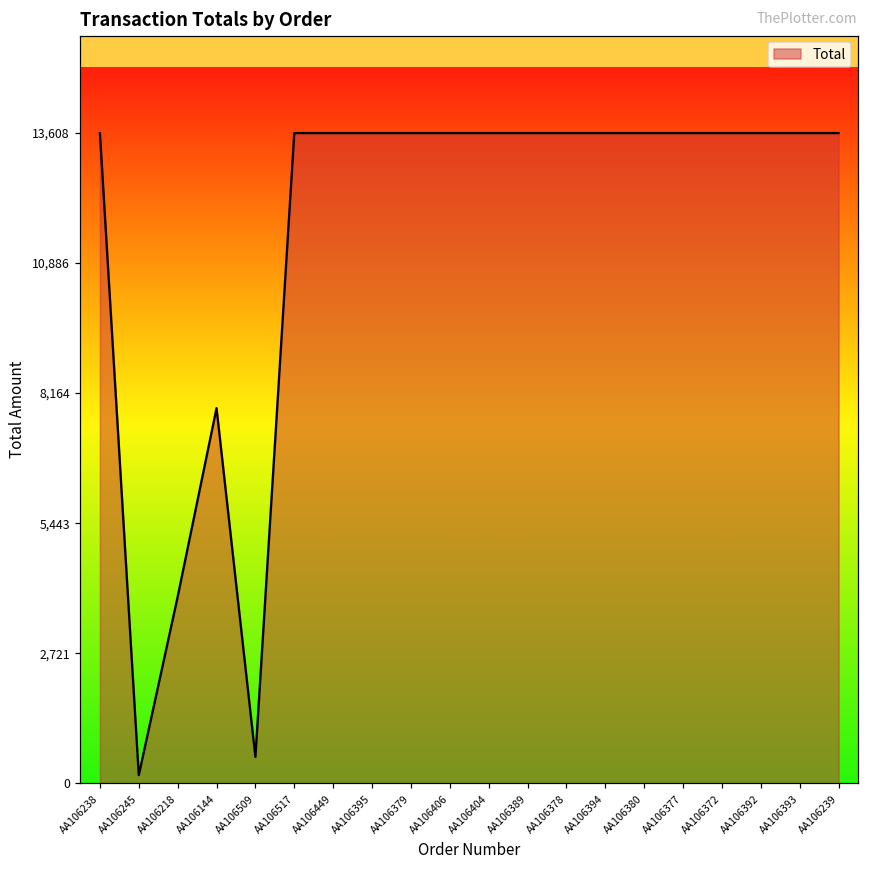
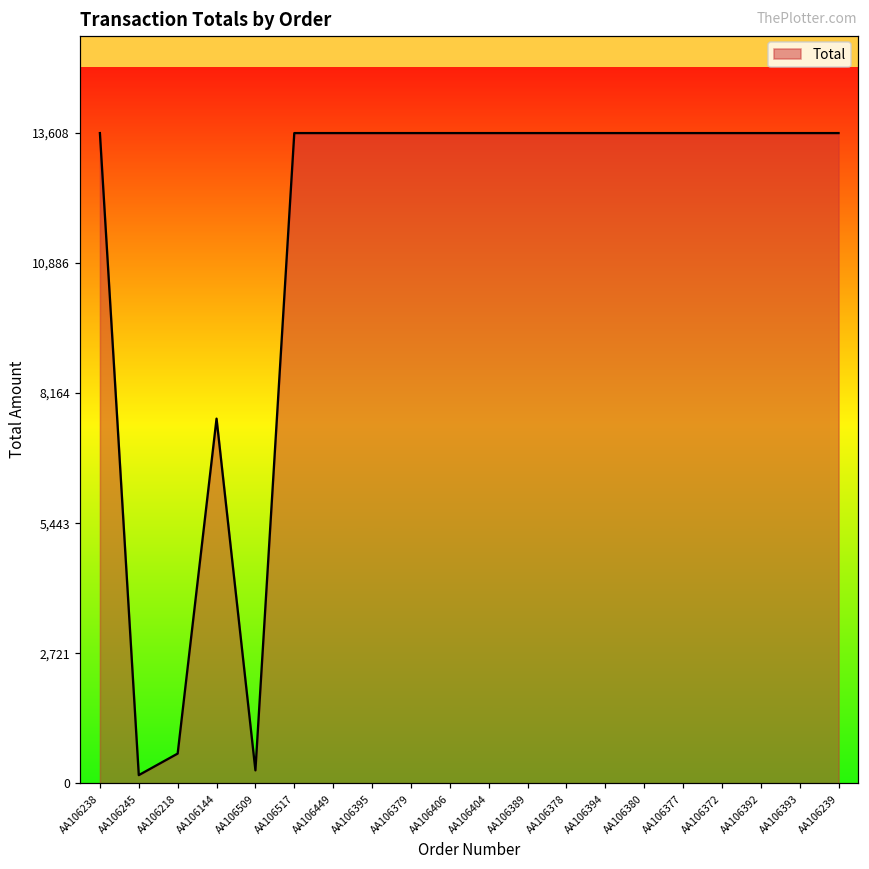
AA106218: 3,900 -> 600
AA106144: 7,900 -> 7,600
AA106509: 600 -> 300
